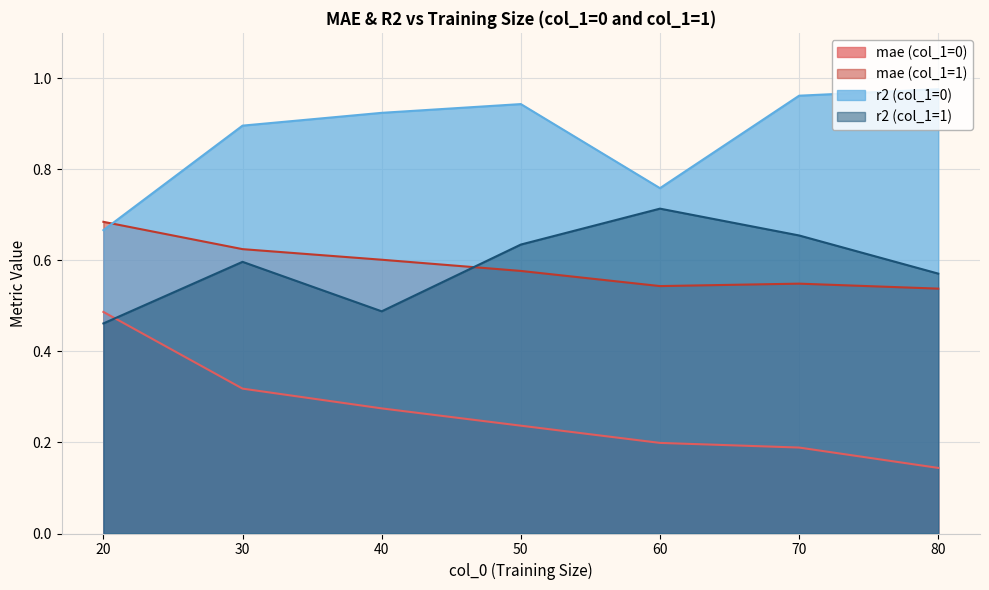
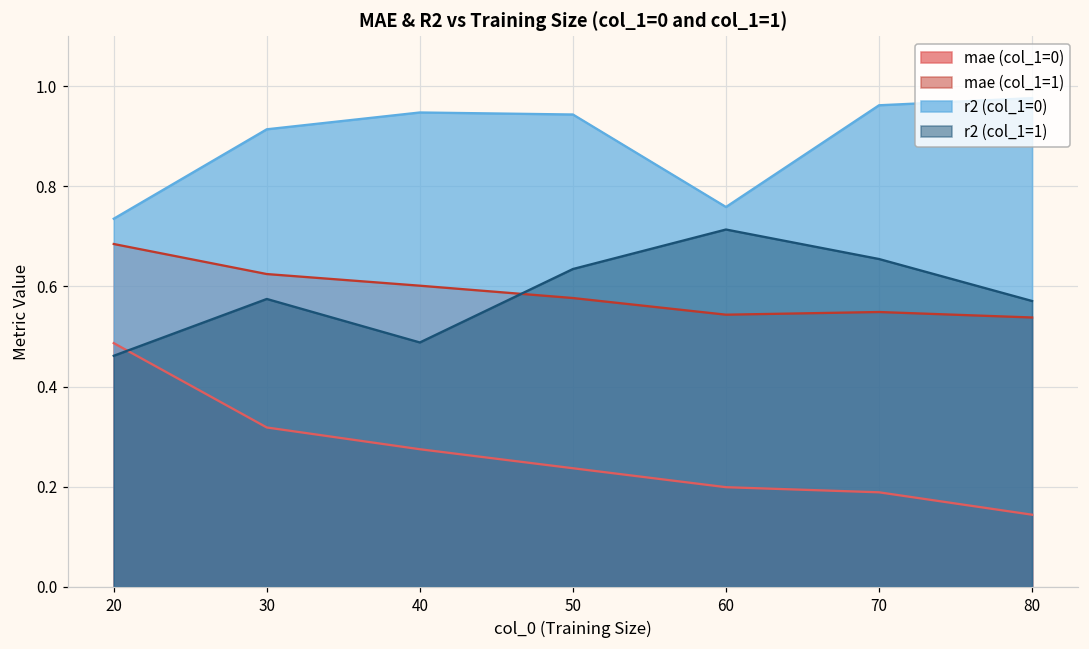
r2 (col_1=0), 20: 0.67 -> 0.74
r2 (col_1=0), 30: 0.90 -> 0.91
r2 (col_1=1), 30: 0.60 -> 0.58
r2 (col_1=0), 40: 0.92 -> 0.95
